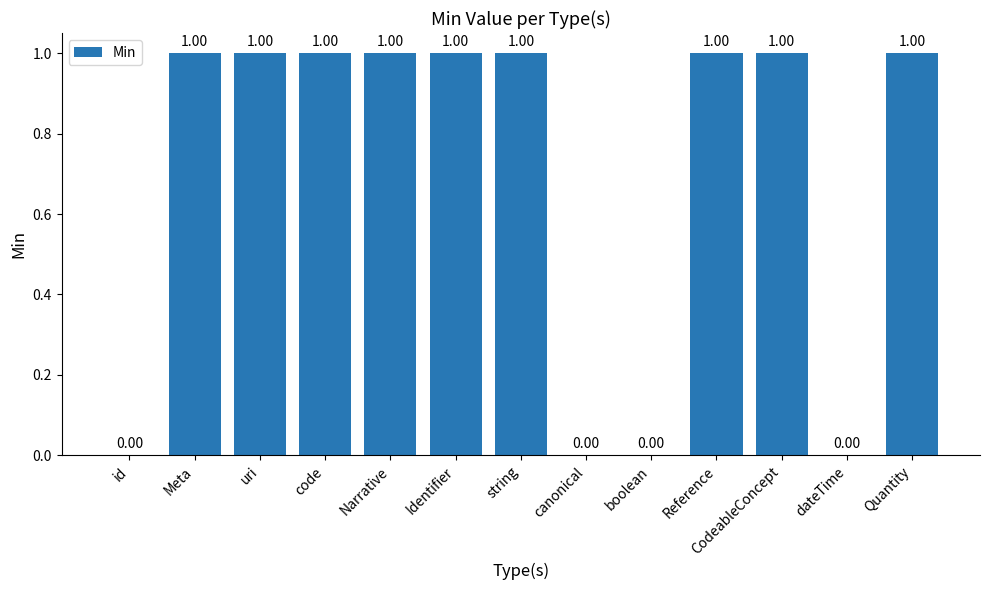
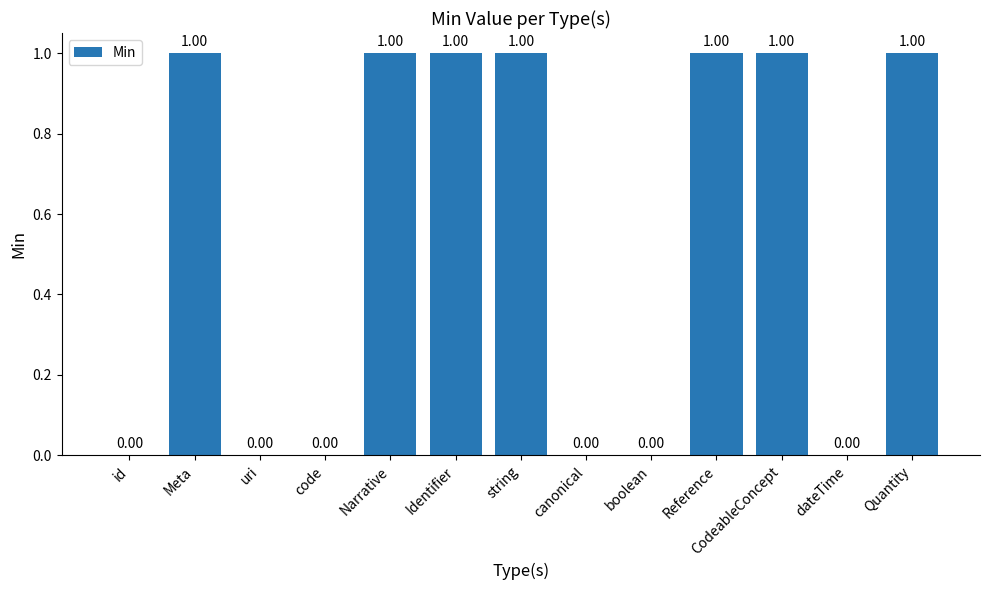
uri: 1.00 -> 0.00
code: 1.00 -> 0.00
